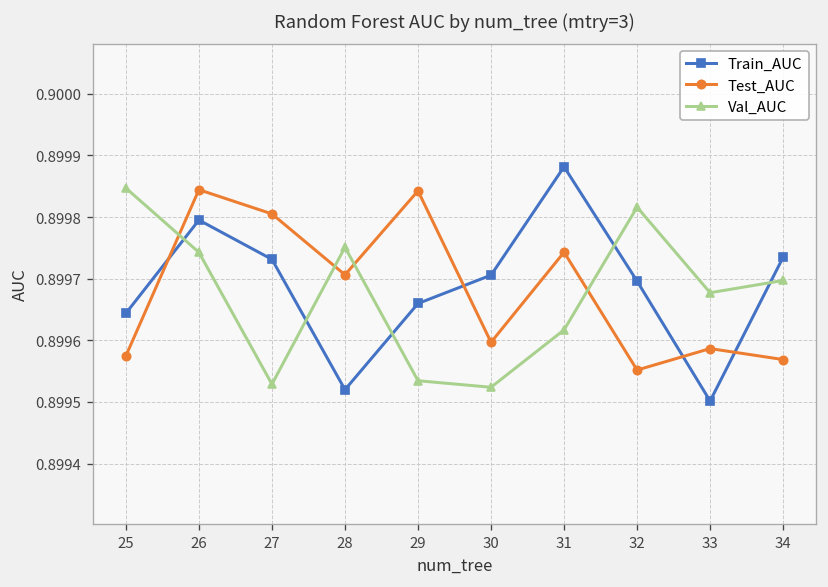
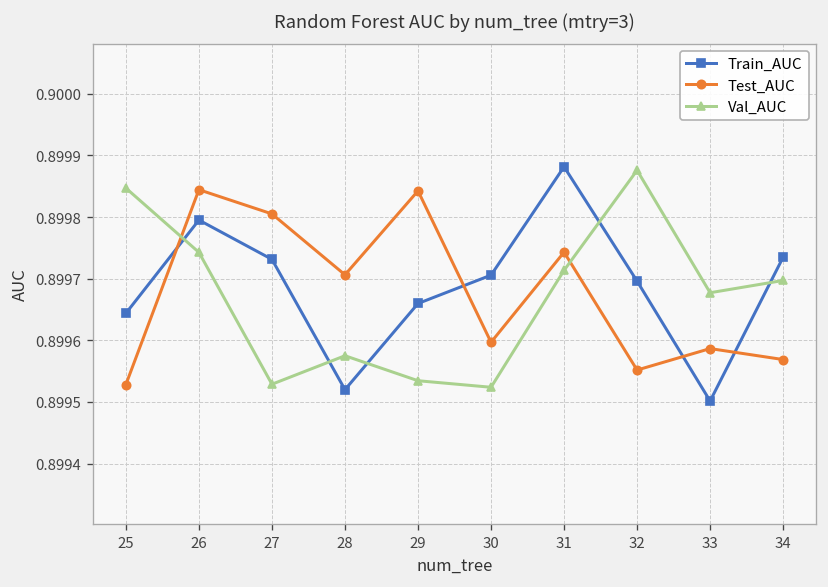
Test_AUC, 25: 0.89957 -> 0.89953
Val_AUC, 28: 0.89975 -> 0.89957
Val_AUC, 31: 0.89962 -> 0.89971
Val_AUC, 32: 0.89982 -> 0.89988
